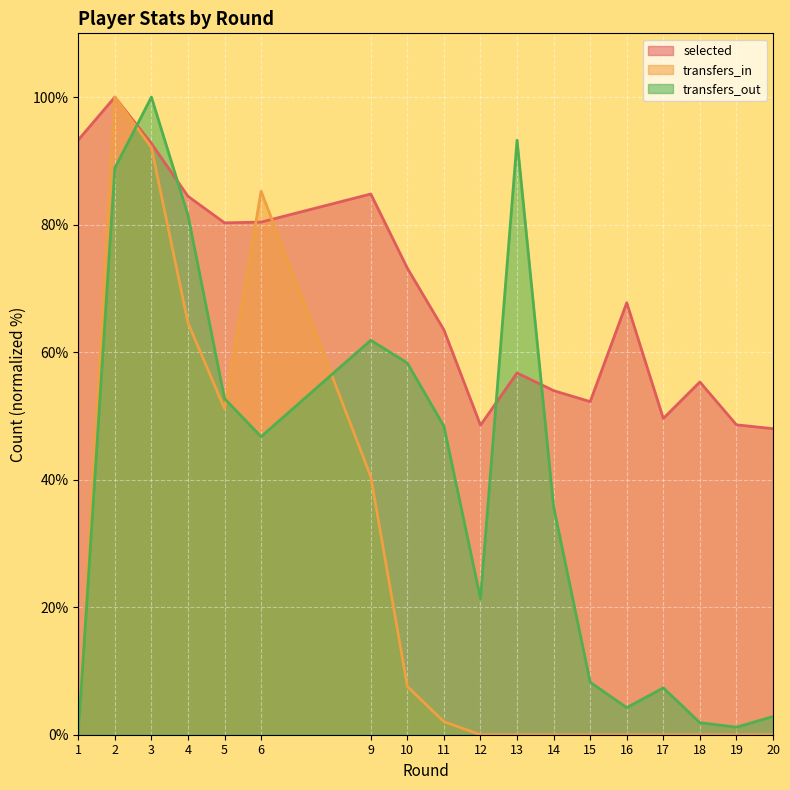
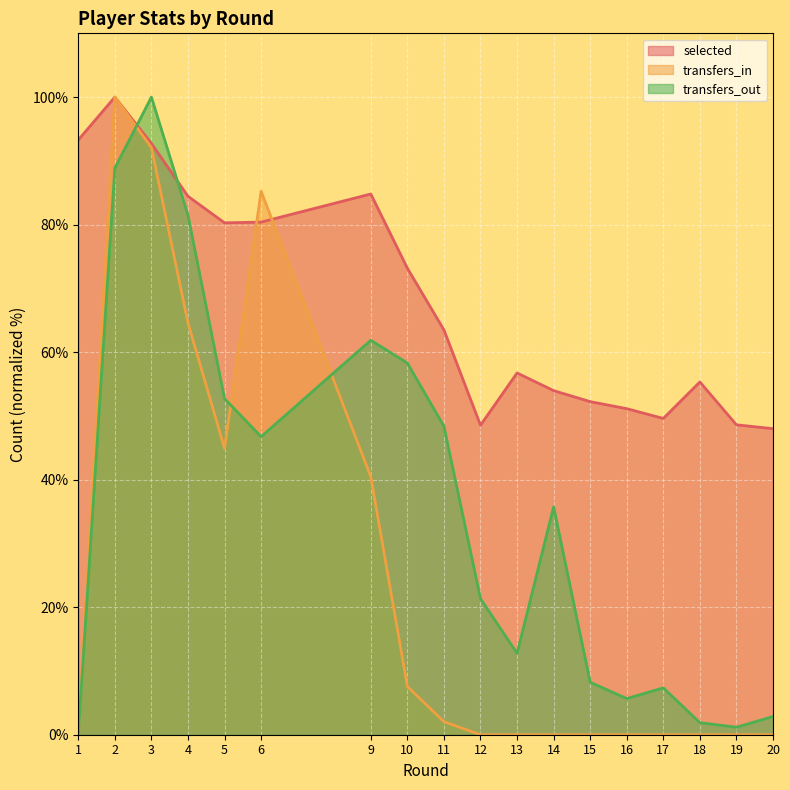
transfers_in, 5: 51% -> 45%
transfers_out, 13: 93% -> 13%
selected, 16: 68% -> 51%
transfers_out, 16: 4% -> 6%
